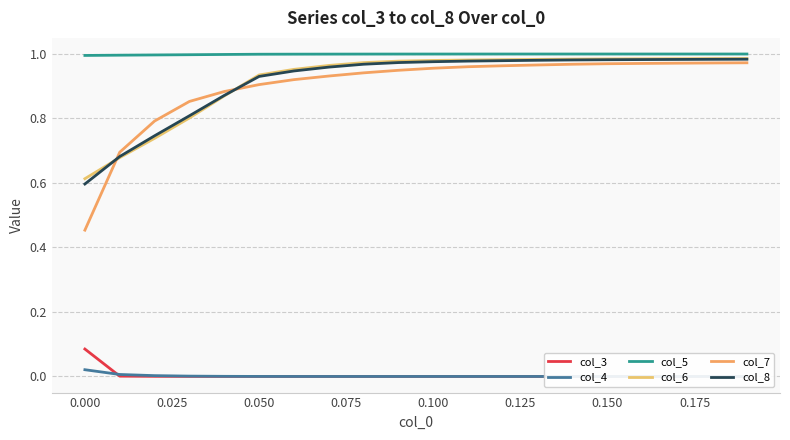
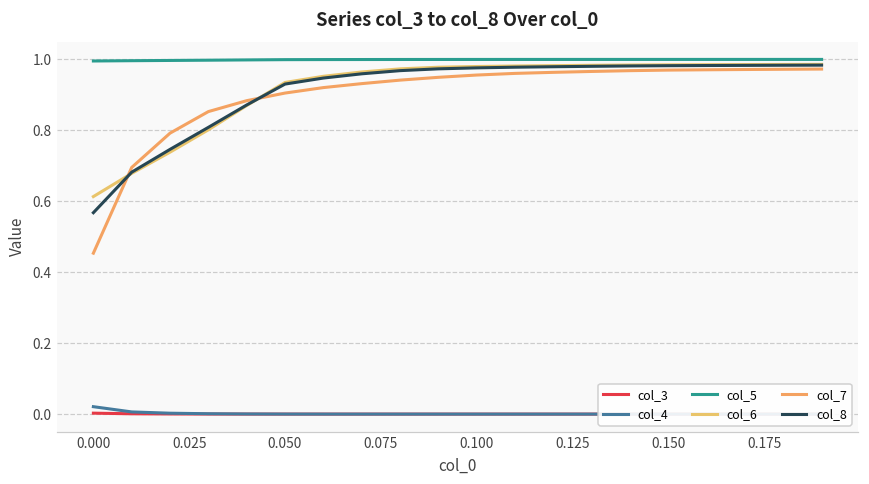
col_3, 0.000: 0.09 -> 0.00
col_8, 0.000: 0.60 -> 0.57
